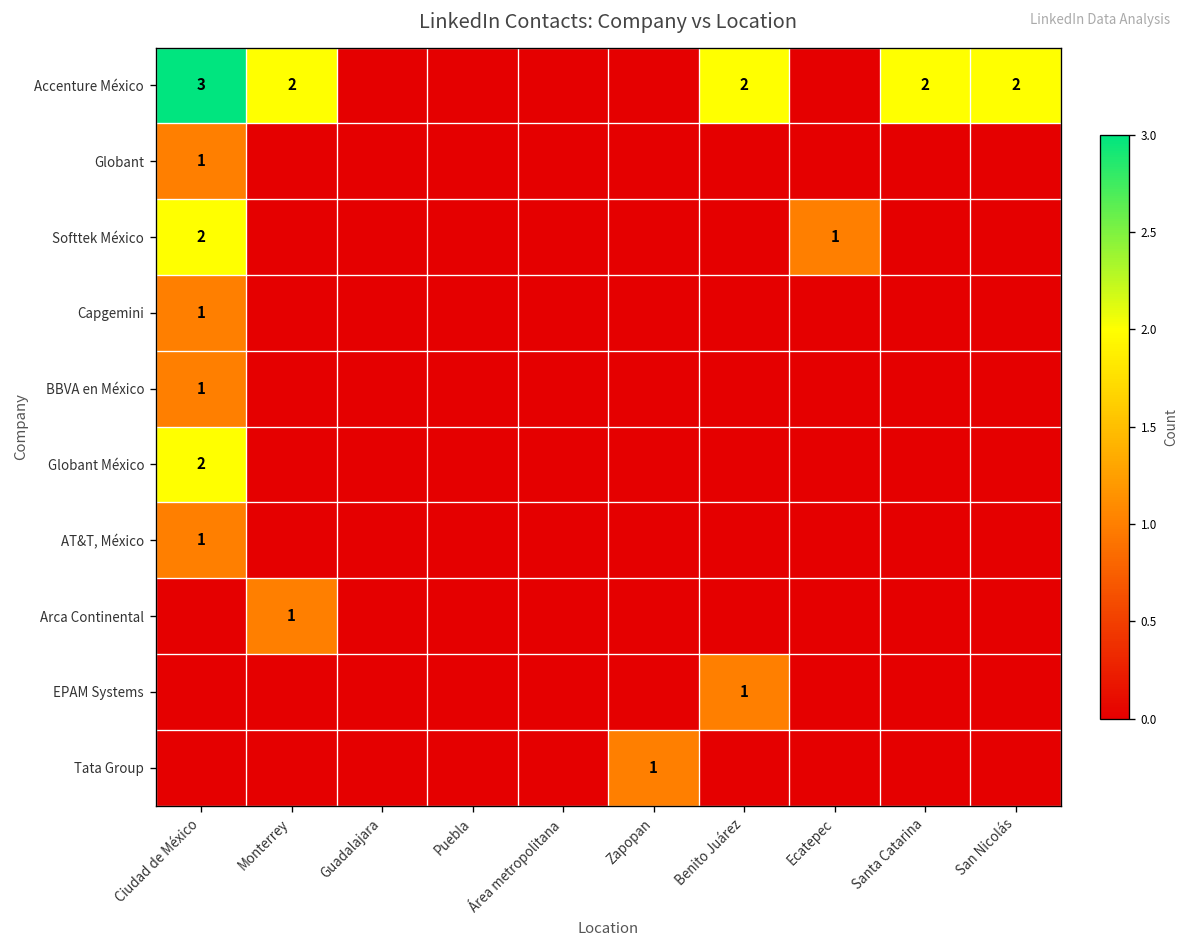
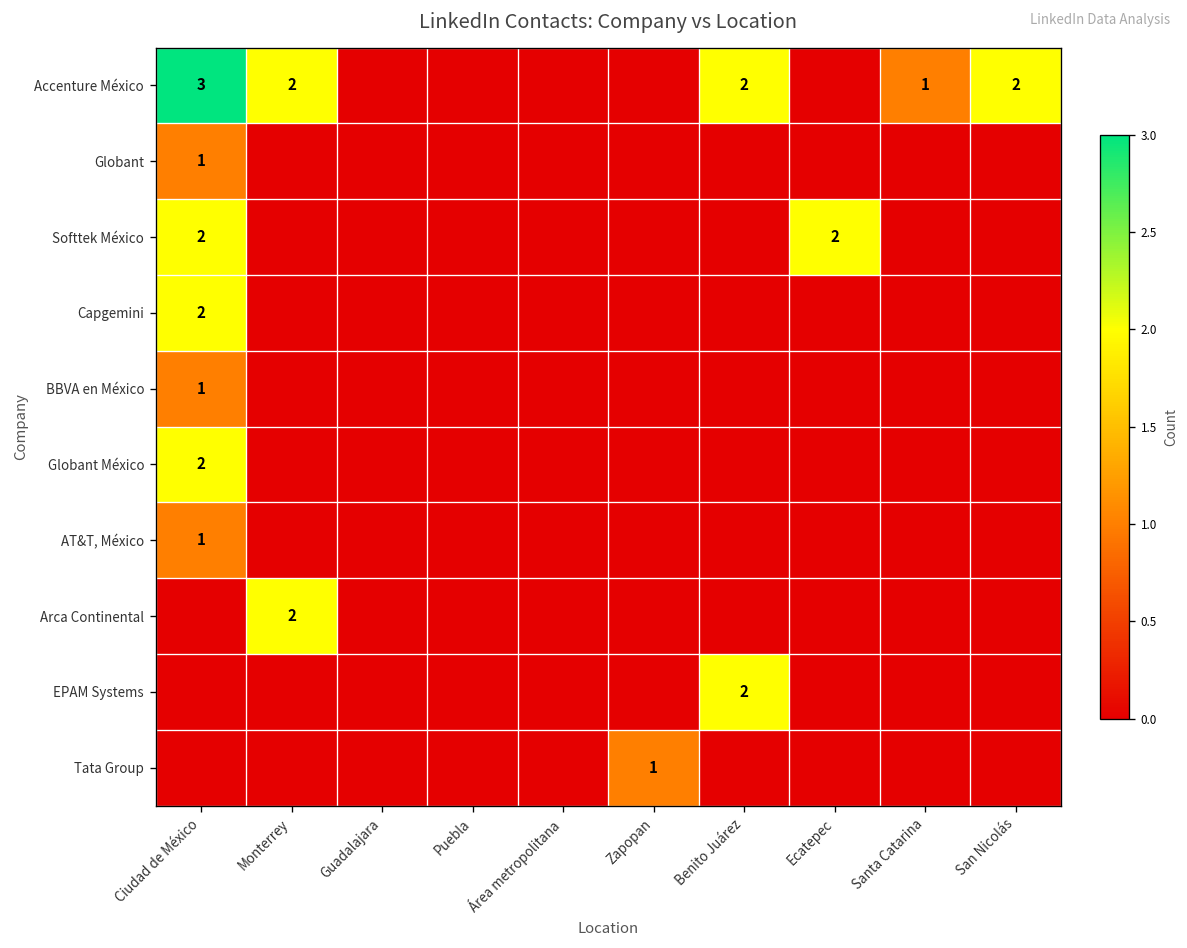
Accenture México, Santa Catarina: 2 -> 1
Softtek México, Ecatepec: 1 -> 2
Capgemini, Ciudad de México: 1 -> 2
Arca Continental, Monterrey: 1 -> 2
EPAM Systems, Benito Juárez: 1 -> 2
